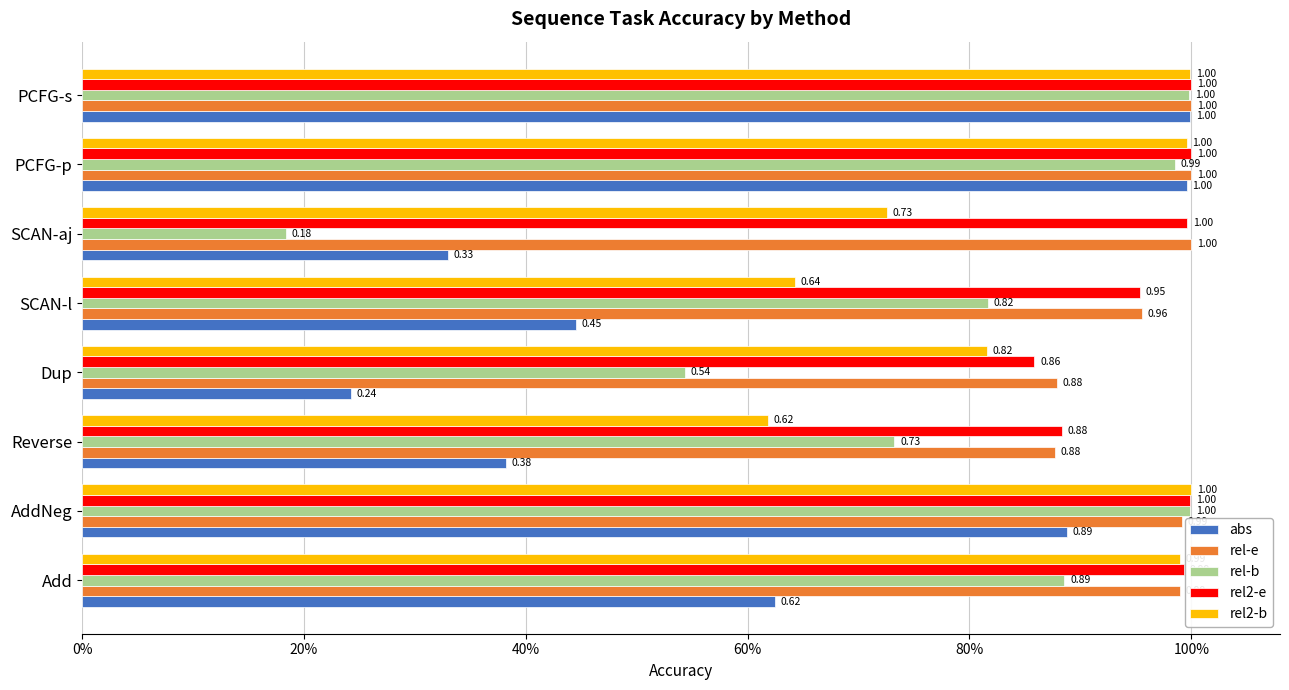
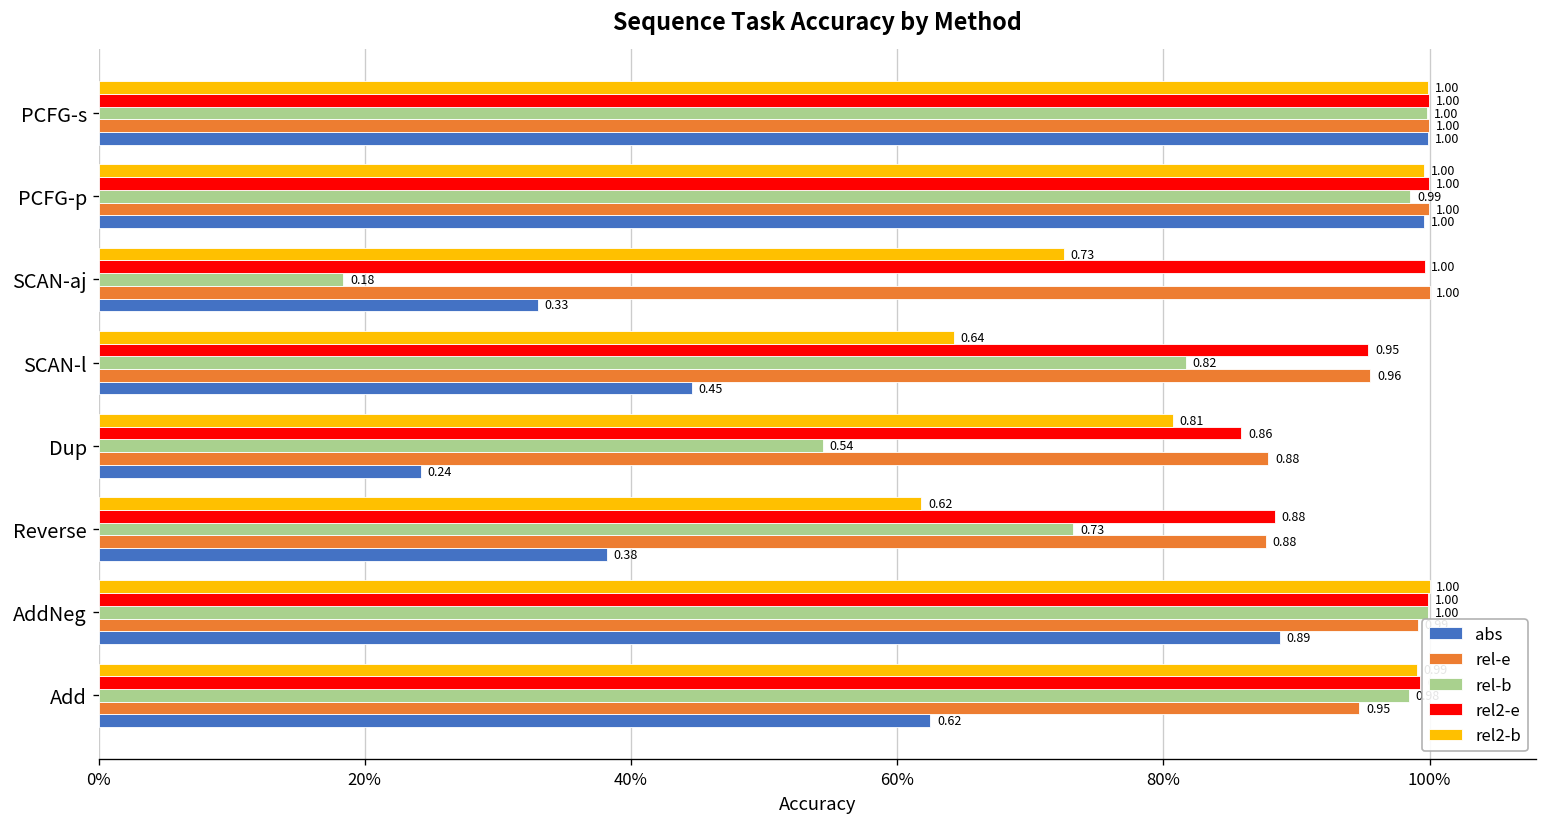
rel2-b, Dup: 0.82 -> 0.81
rel-b, Add: 88.6% -> 98.4%
rel-e, Add: 99.0% -> 94.7%
